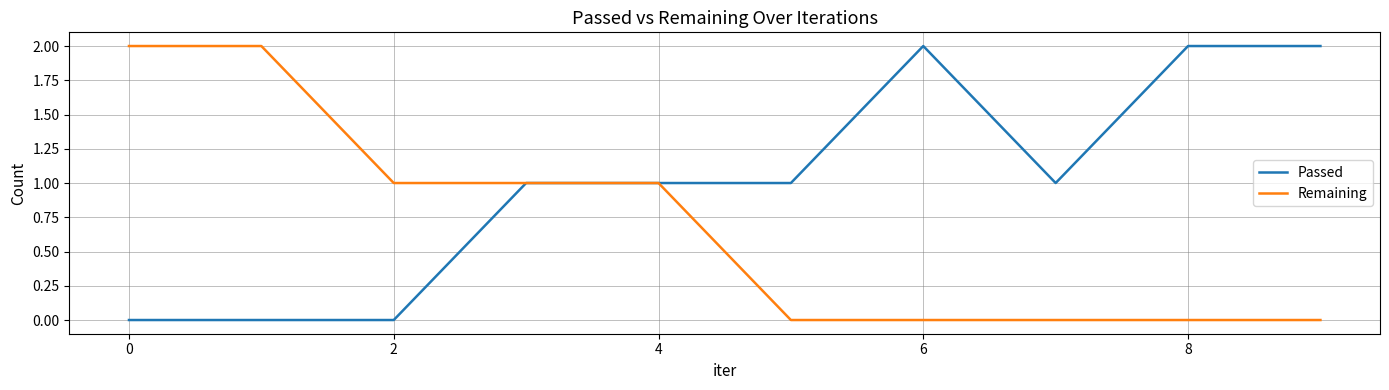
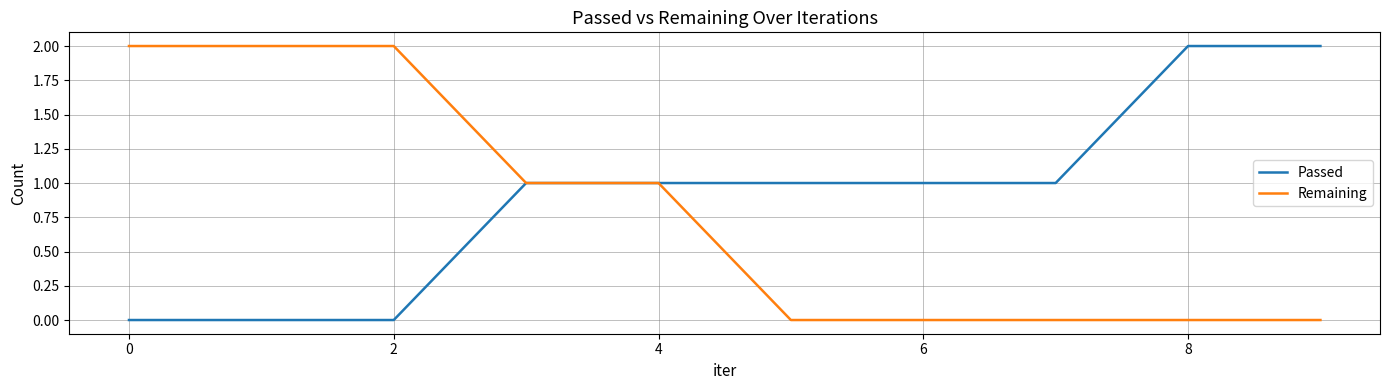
Remaining, 2: 1 -> 2
Passed, 6: 2 -> 1
